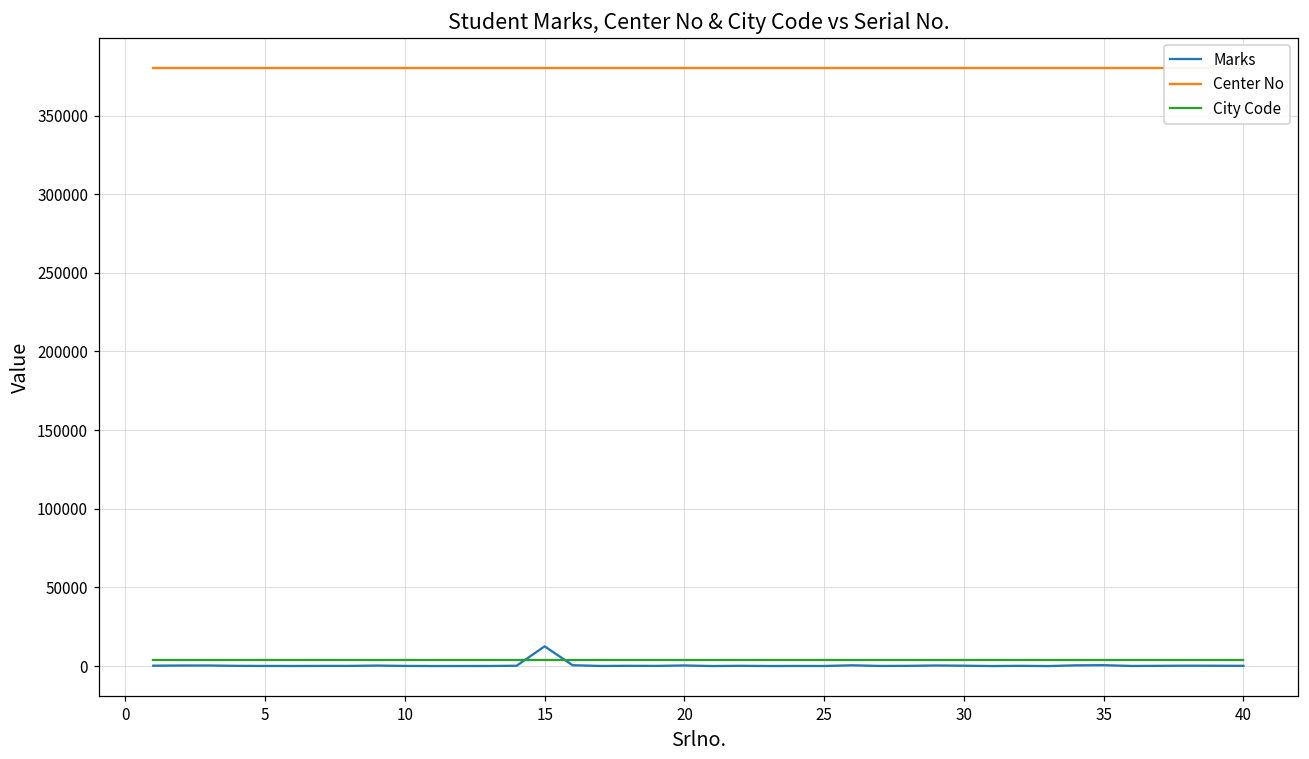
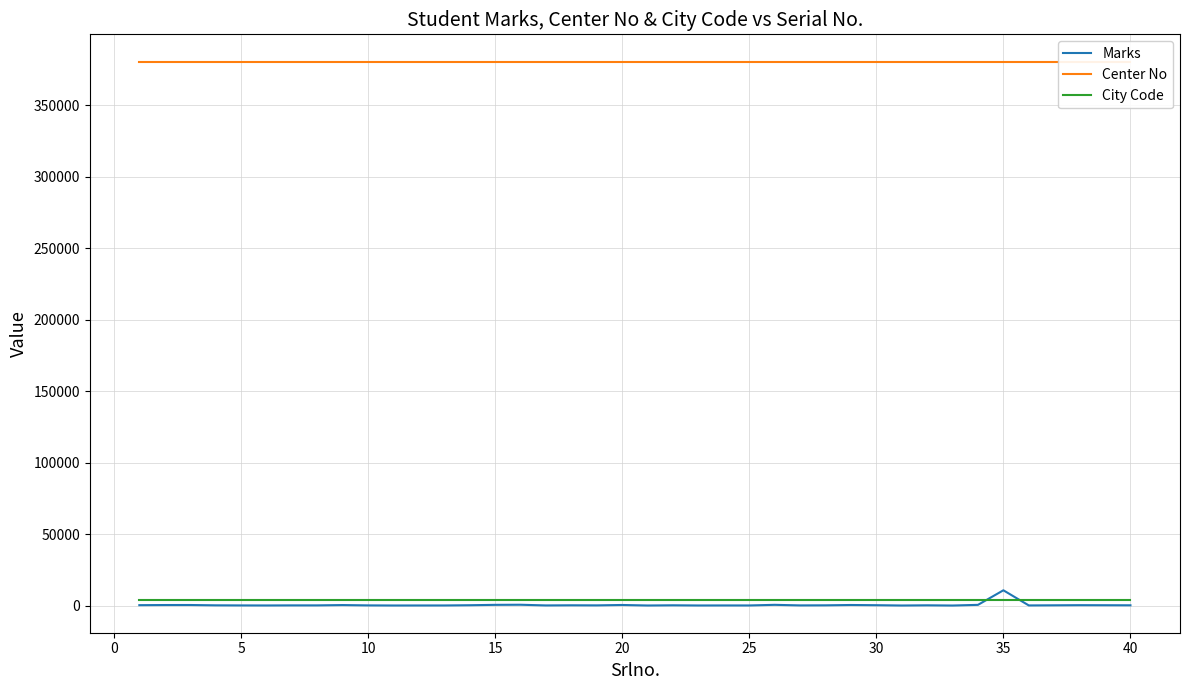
Marks, 15: 13000 -> 0
Marks, 35: 1000 -> 11000
